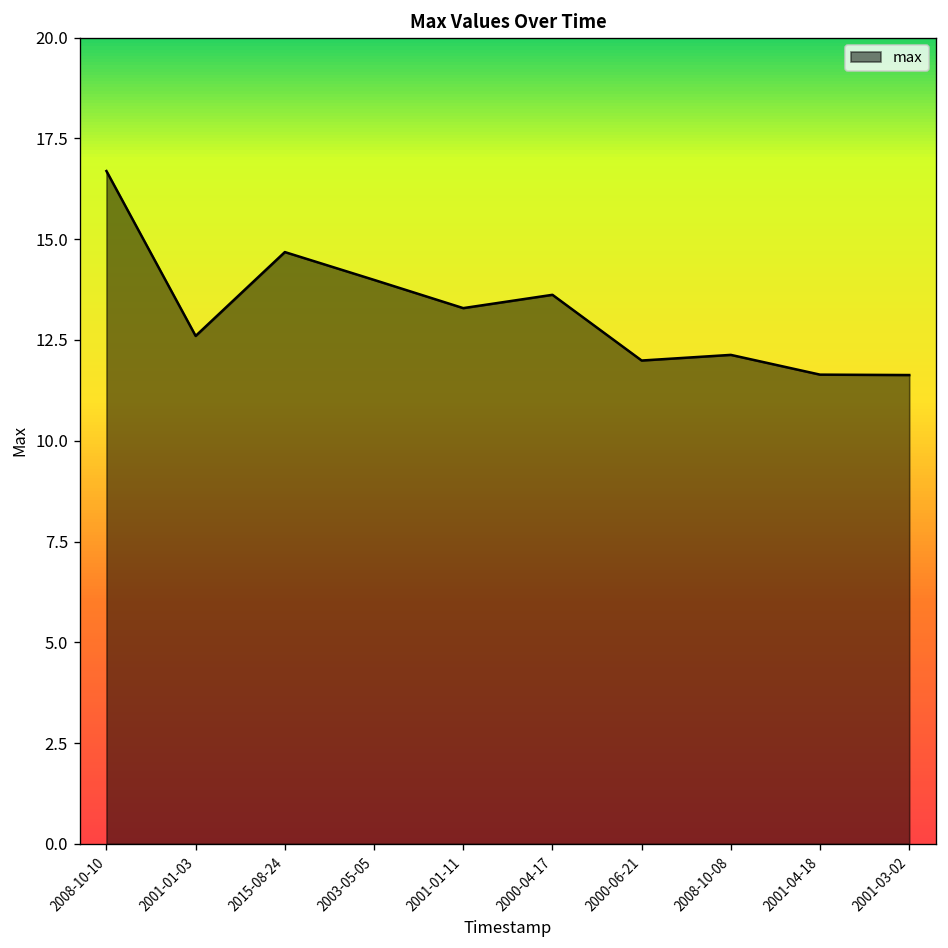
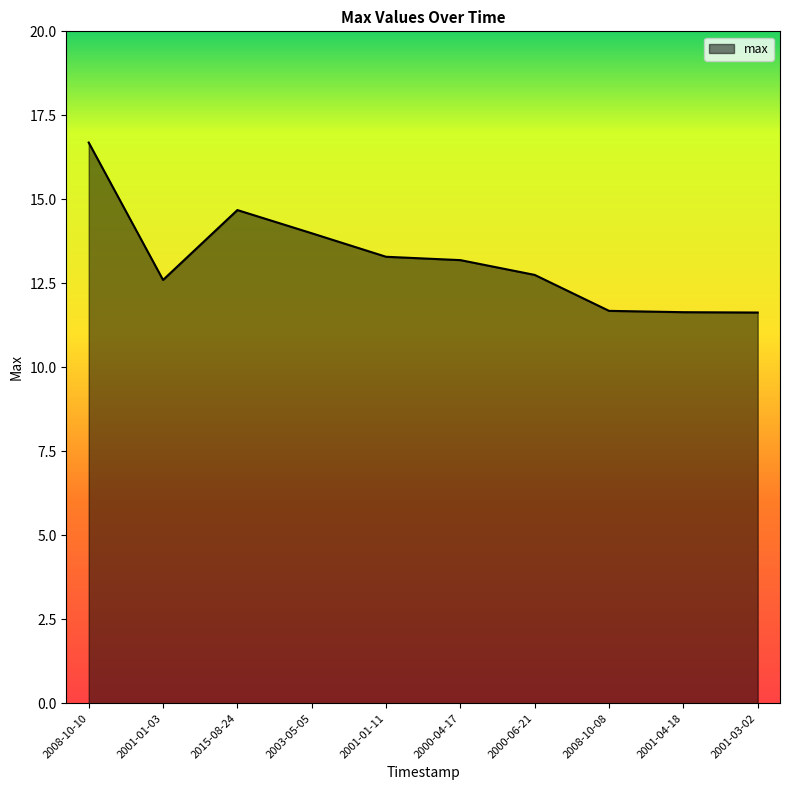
2000-04-17: 13.6 -> 13.2
2000-06-21: 12.0 -> 12.8
2008-10-08: 12.1 -> 11.7
